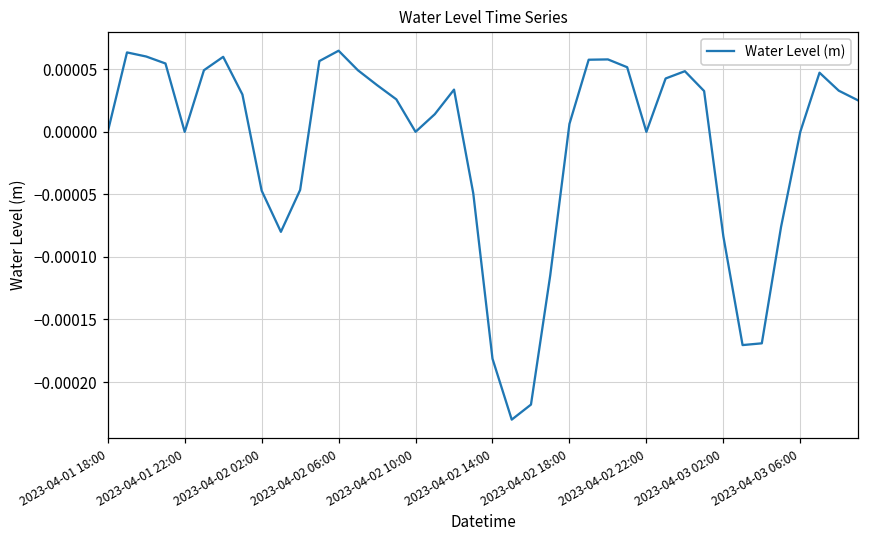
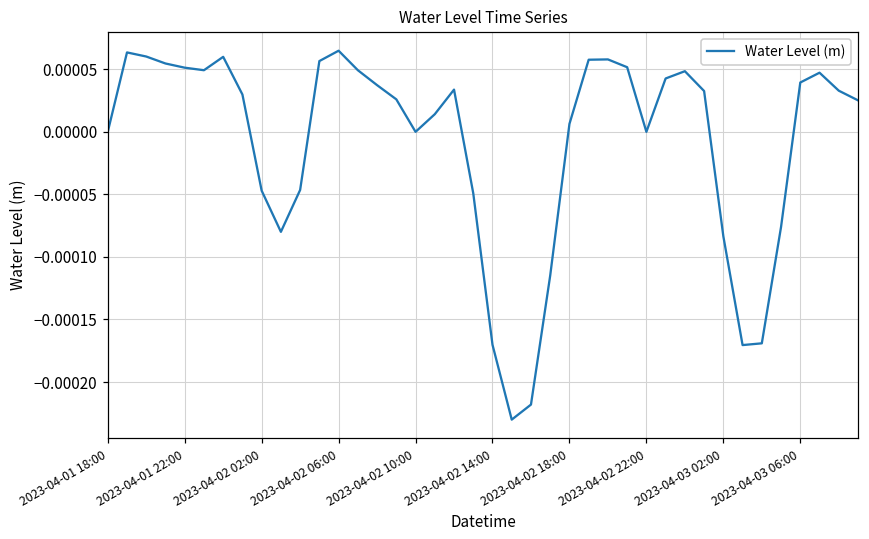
2023-04-01 22:00: 0.0000 -> 0.0001
2023-04-02 14:00: -0.000181 -> -0.000170
2023-04-03 06:00: 0.00000 -> 0.00004
